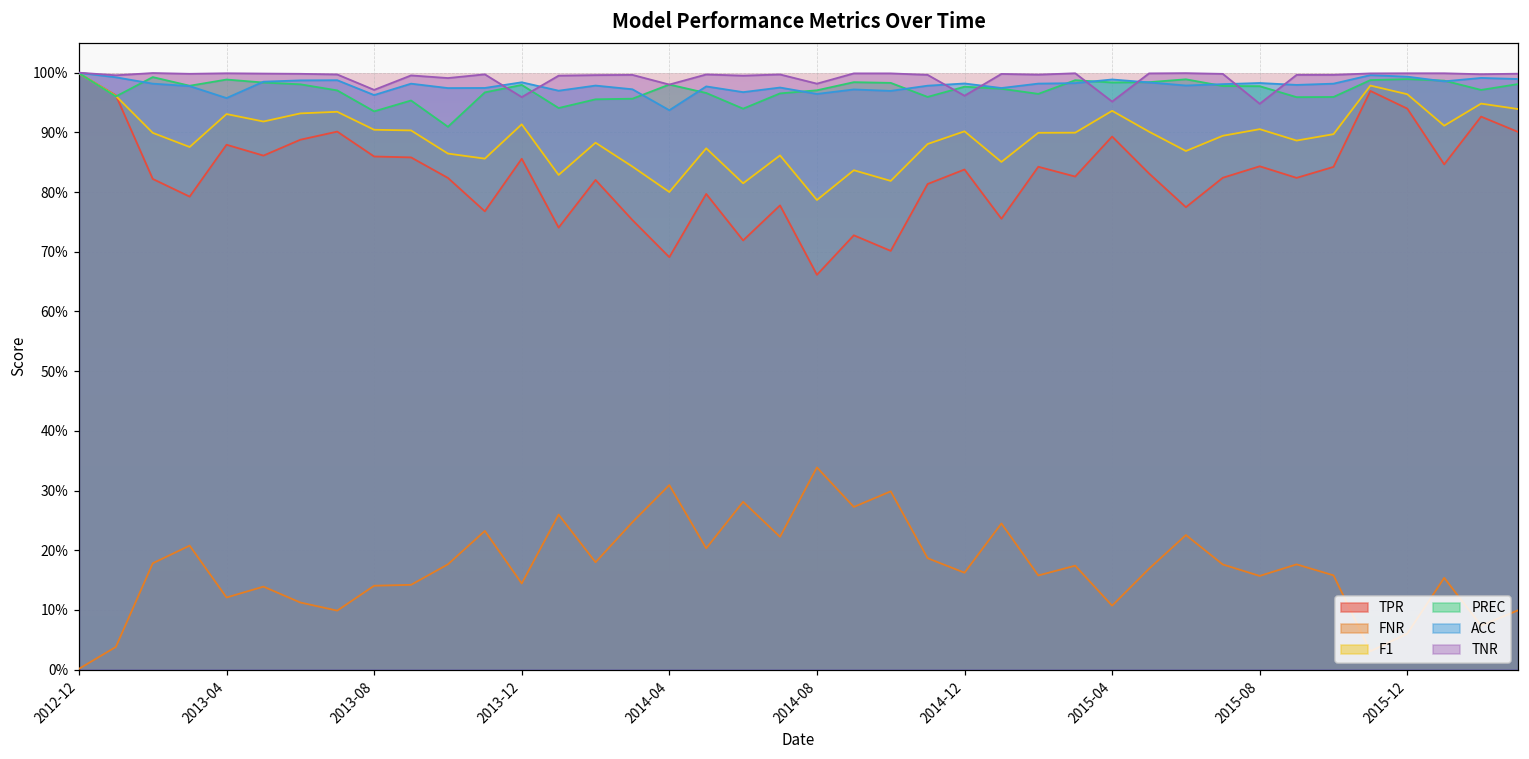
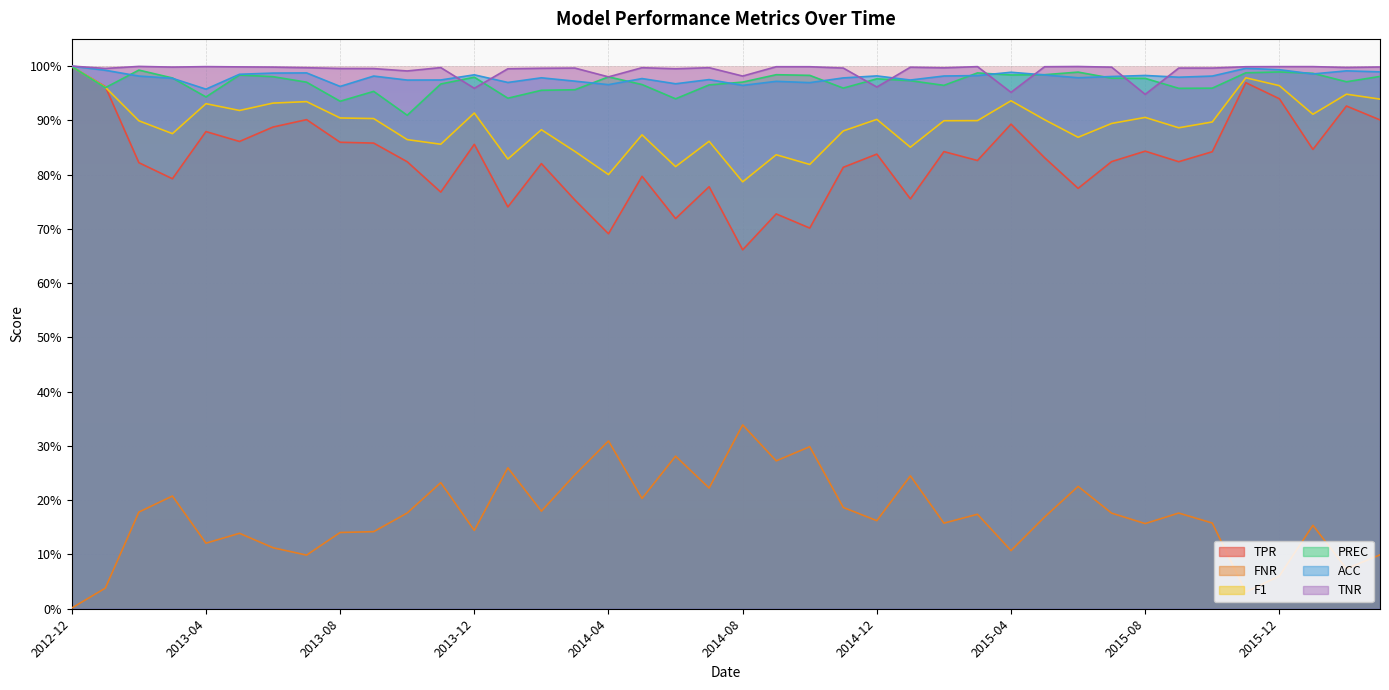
PREC, 2013-04: 99% -> 94%
TNR, 2013-08: 97% -> 100%
ACC, 2014-04: 94% -> 97%
